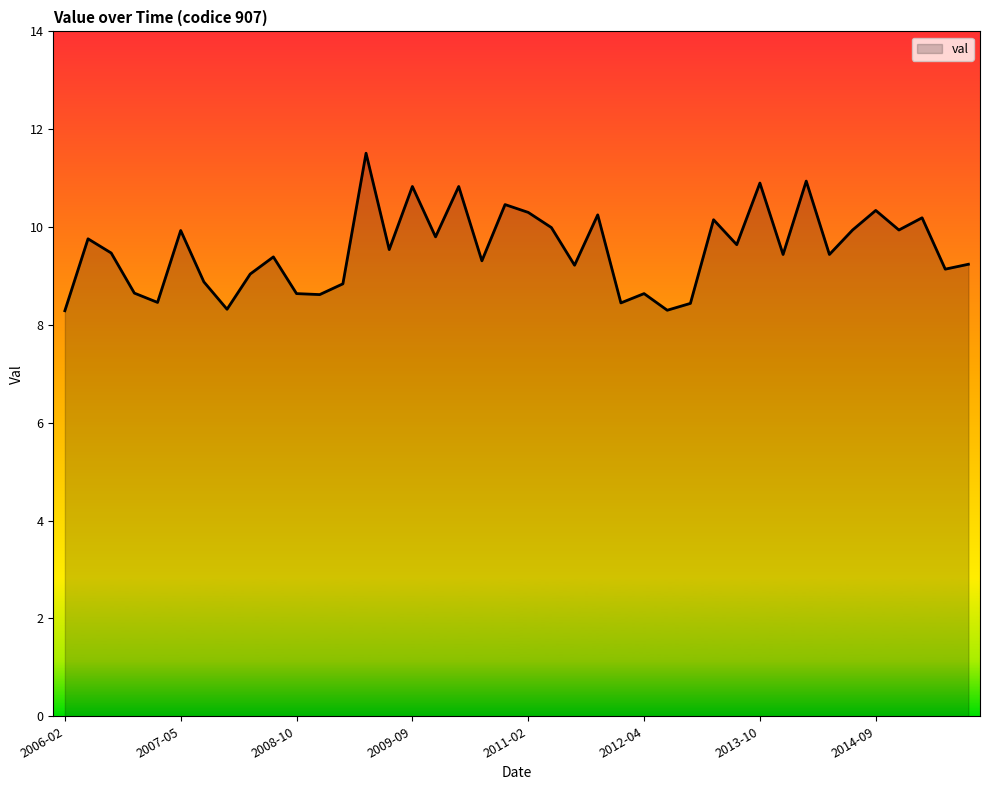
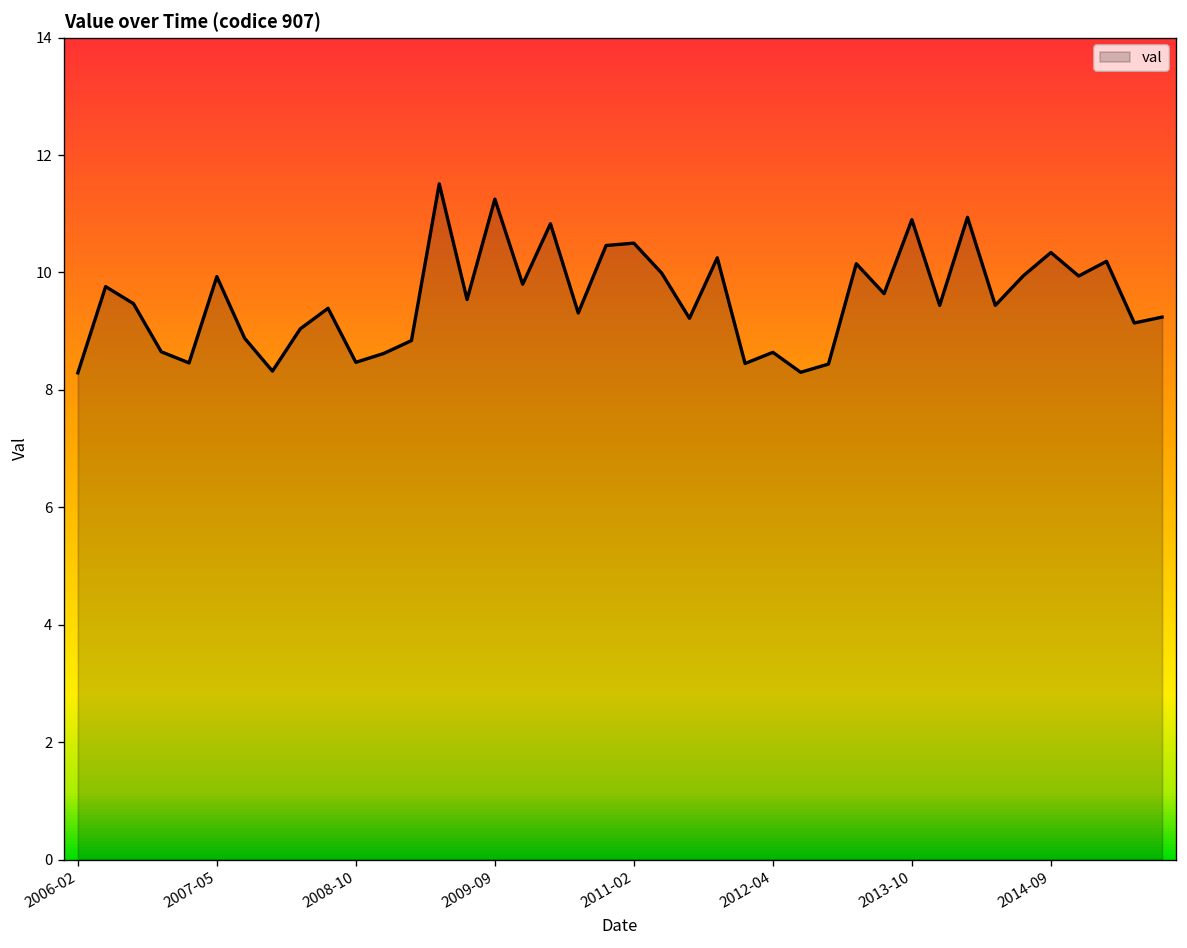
2008-10: 8.6 -> 8.5
2009-09: 10.8 -> 11.3
2011-02: 10.3 -> 10.5
